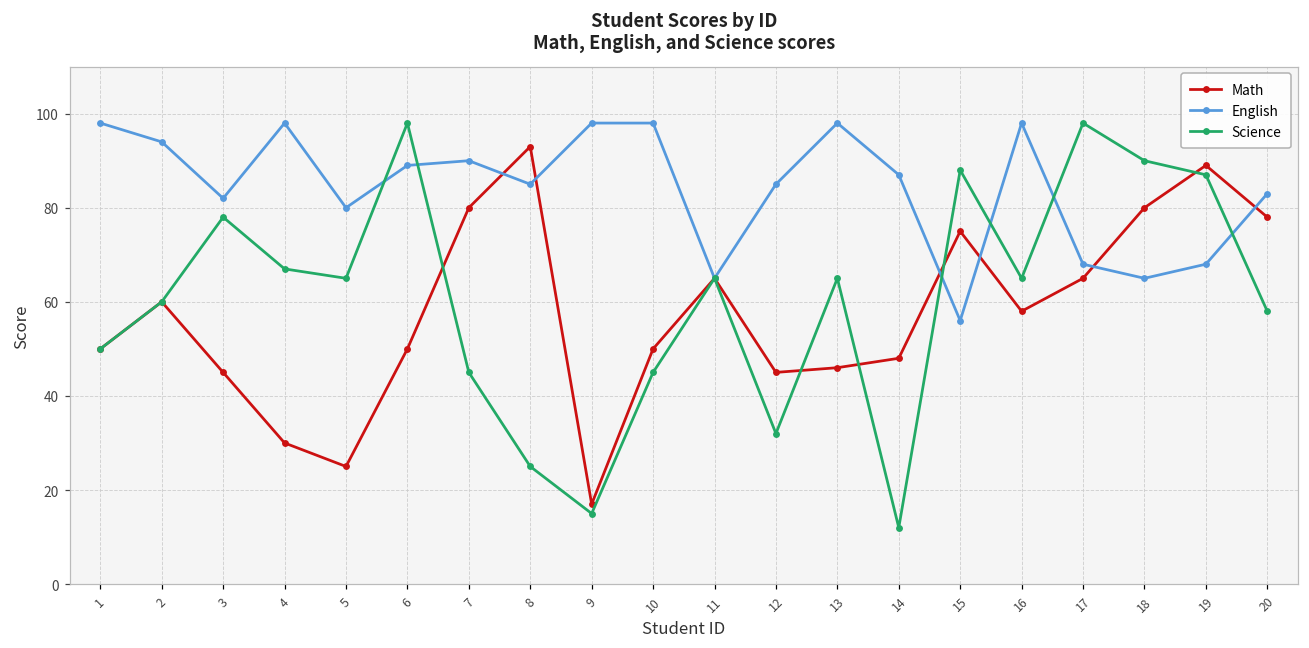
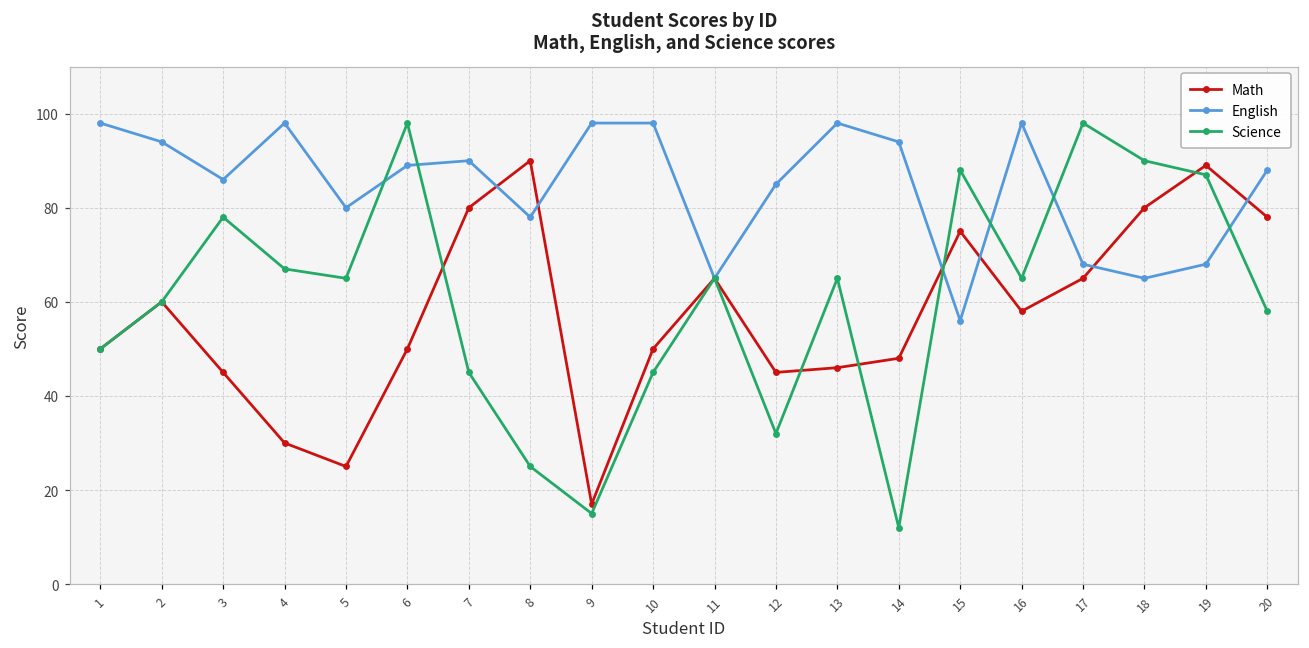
English, 3: 82 -> 86
Math, 8: 93 -> 90
English, 8: 85 -> 78
English, 14: 87 -> 94
English, 20: 83 -> 88
